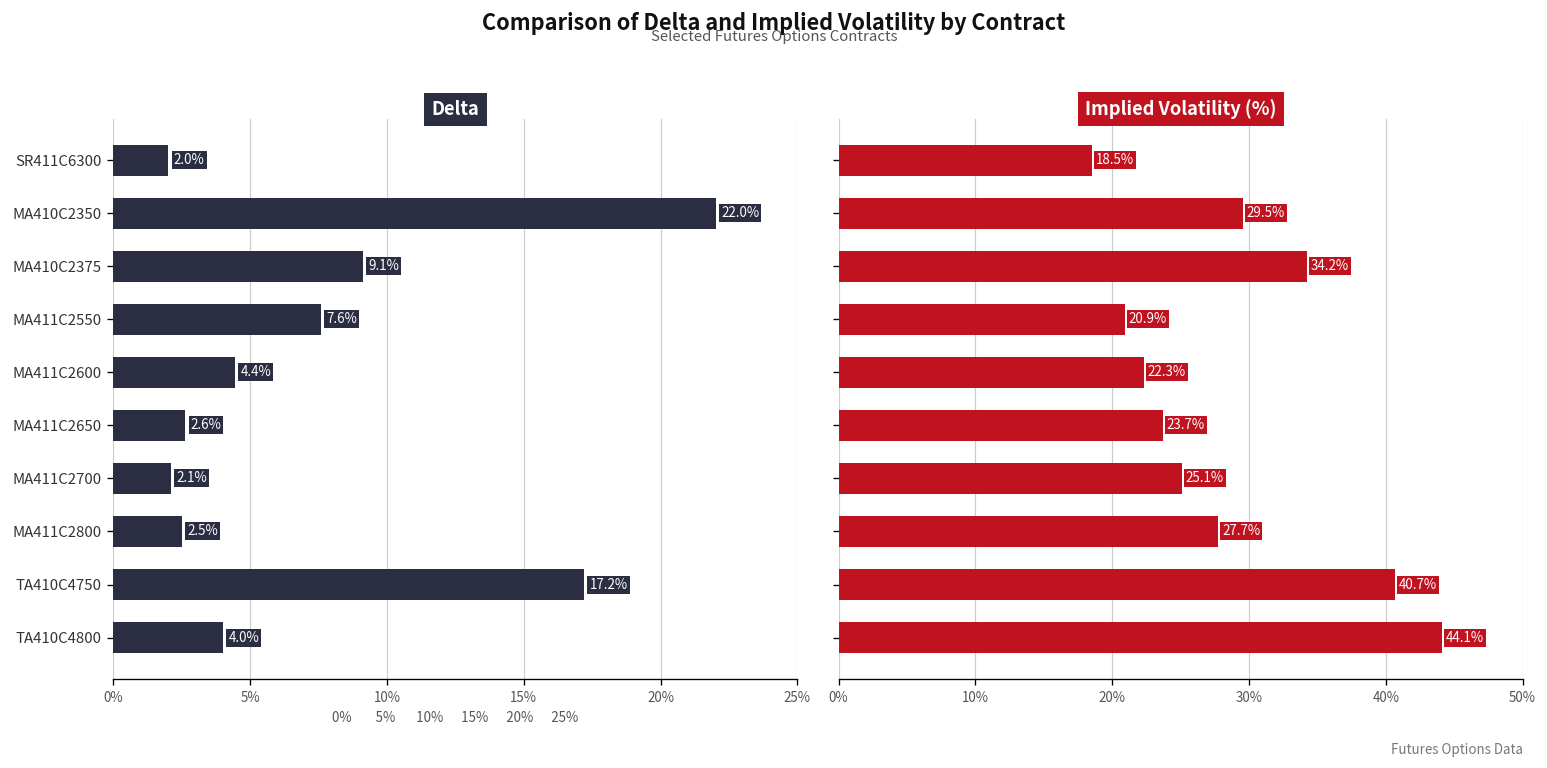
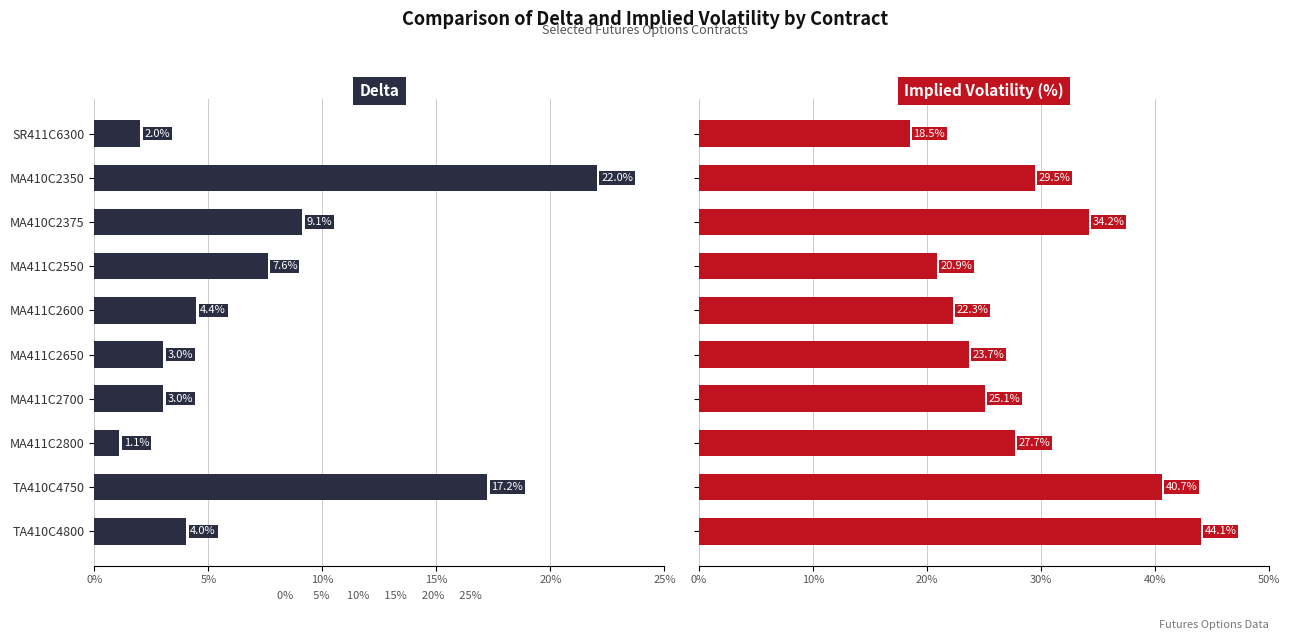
Delta, MA411C2650: 2.6% -> 3.0%
Delta, MA411C2700: 2.1% -> 3.0%
Delta, MA411C2800: 2.5% -> 1.1%
